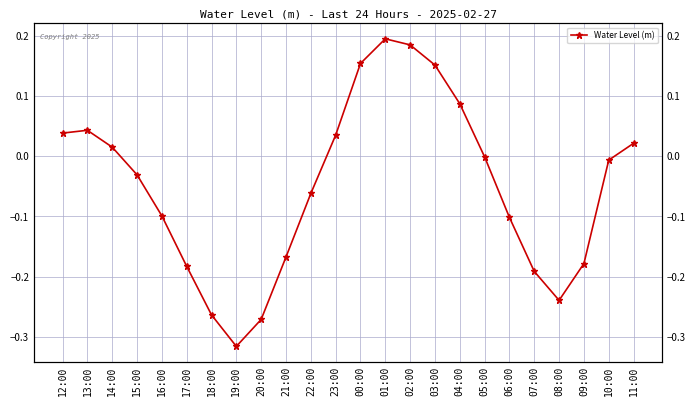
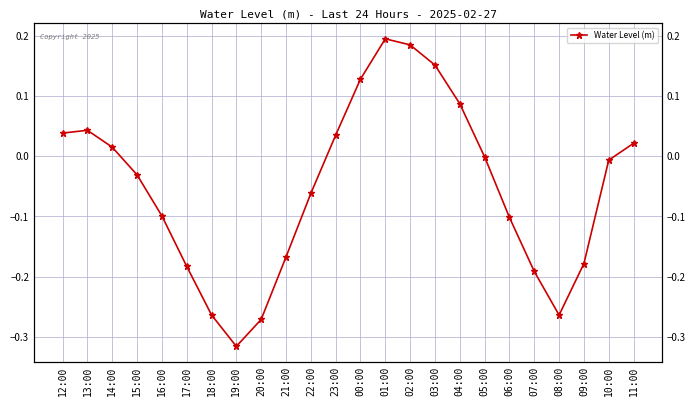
00:00: 0.15 -> 0.13
08:00: -0.24 -> -0.26
